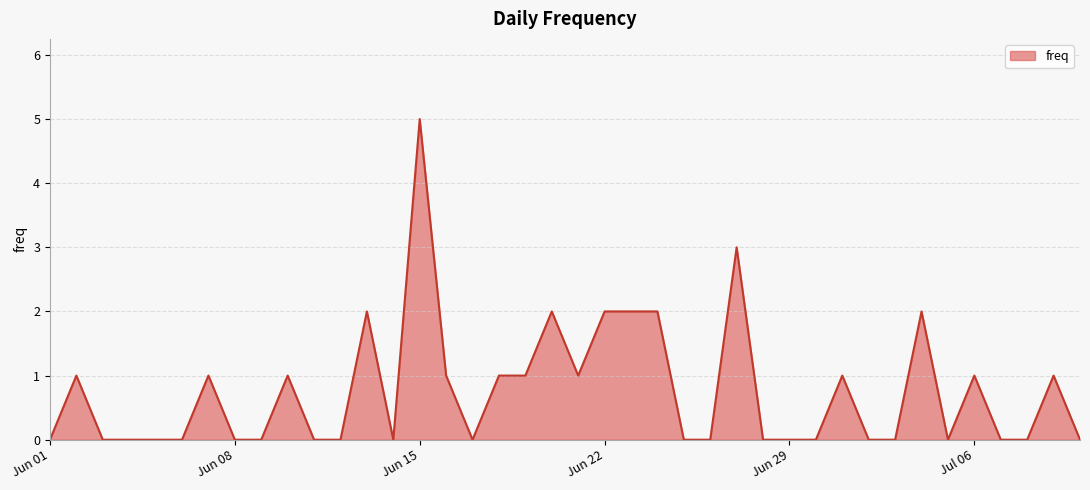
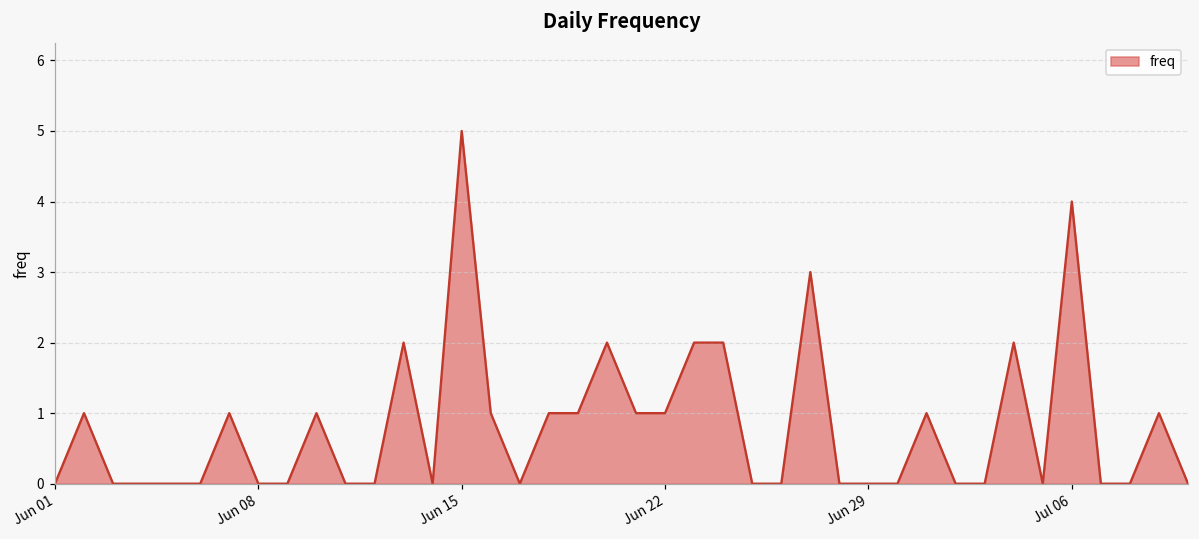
Jun 22: 2 -> 1
Jul 06: 1 -> 4
